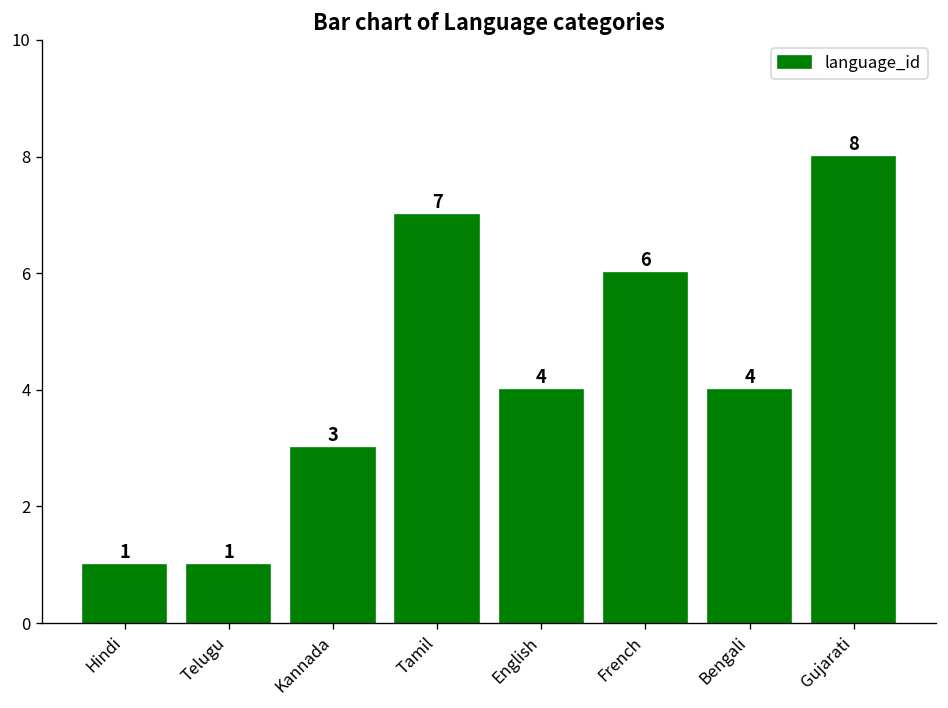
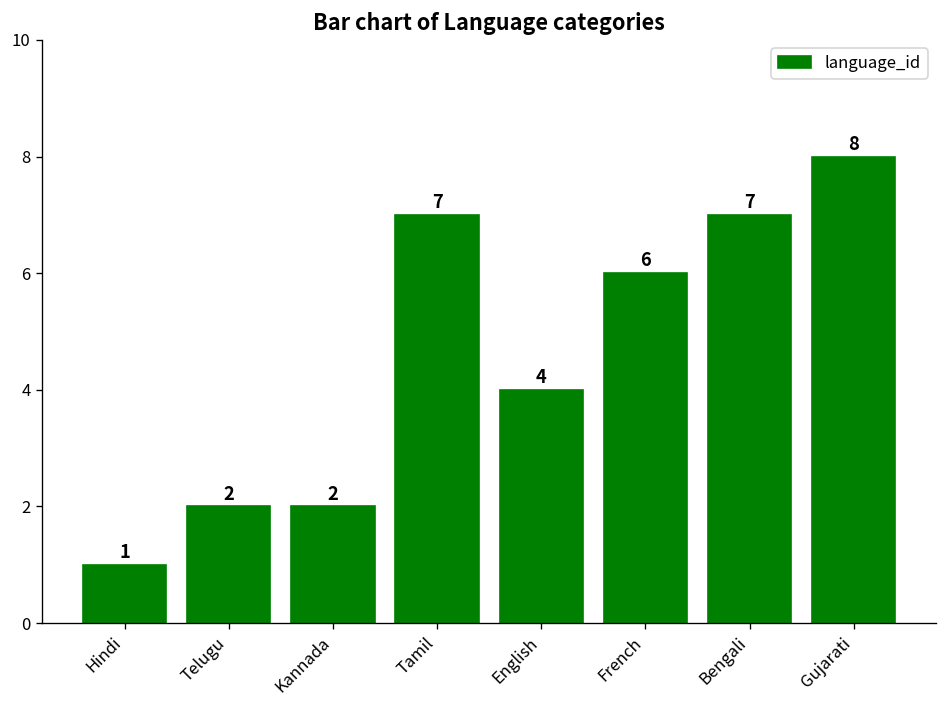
Telugu: 1 -> 2
Kannada: 3 -> 2
Bengali: 4 -> 7
